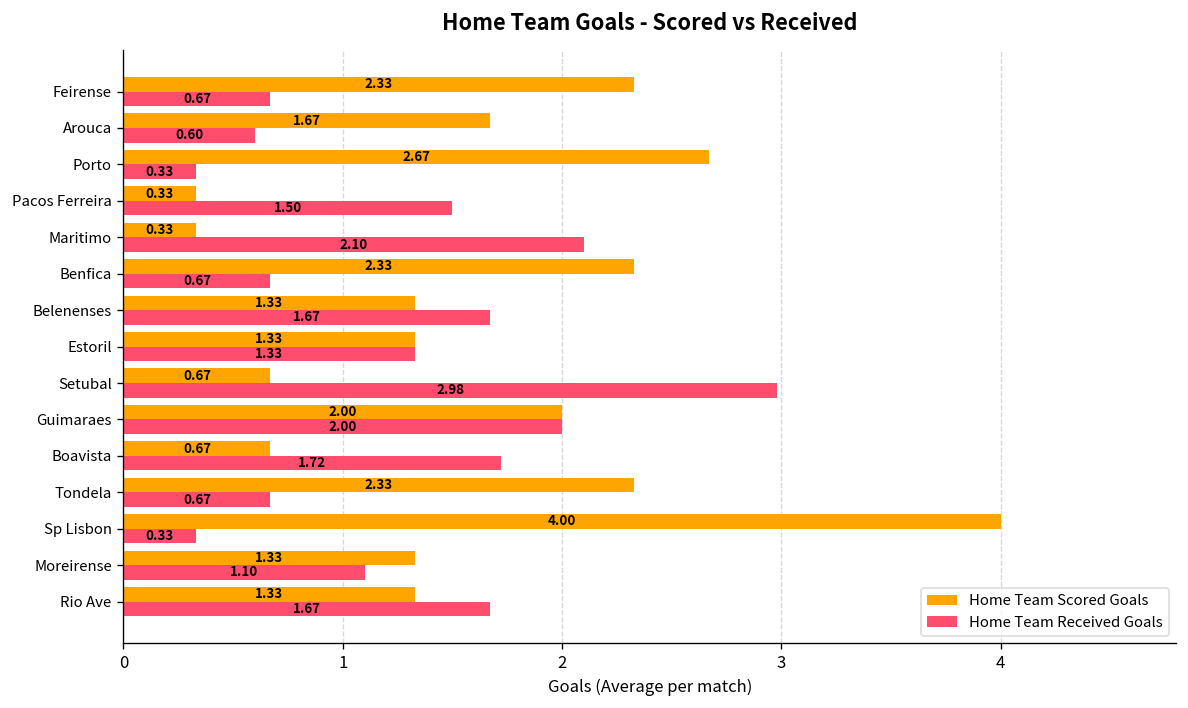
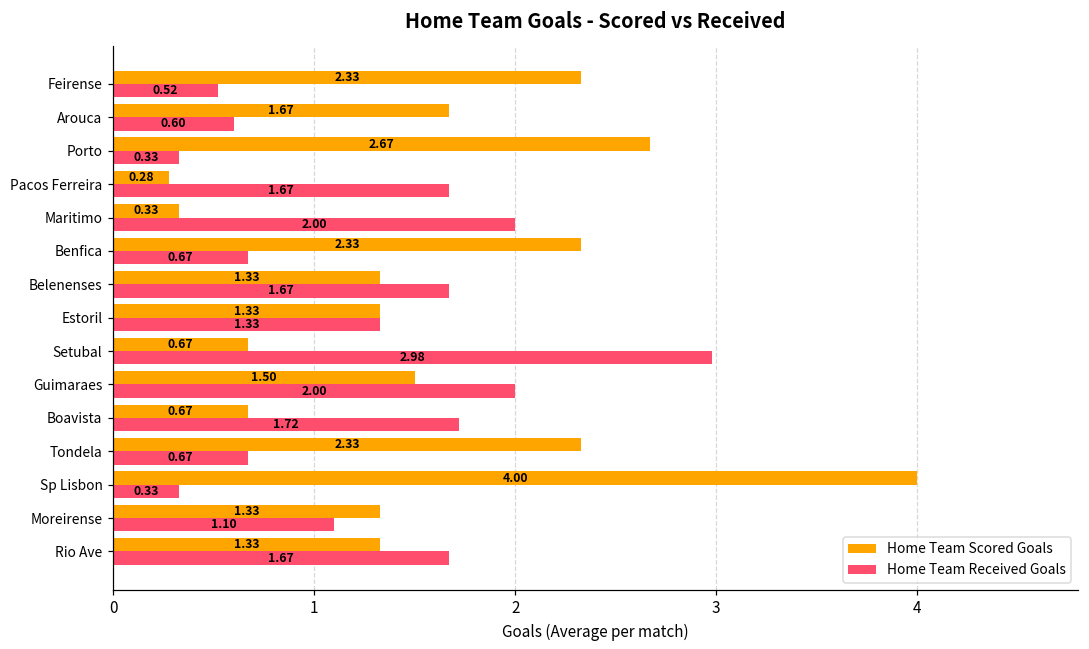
Home Team Received Goals, Feirense: 0.67 -> 0.52
Home Team Scored Goals, Pacos Ferreira: 0.33 -> 0.28
Home Team Received Goals, Pacos Ferreira: 1.50 -> 1.67
Home Team Received Goals, Maritimo: 2.10 -> 2.00
Home Team Scored Goals, Guimaraes: 2.00 -> 1.50
